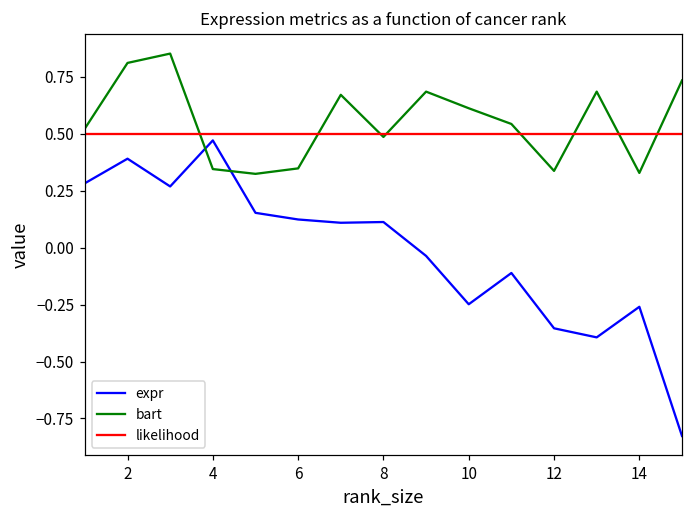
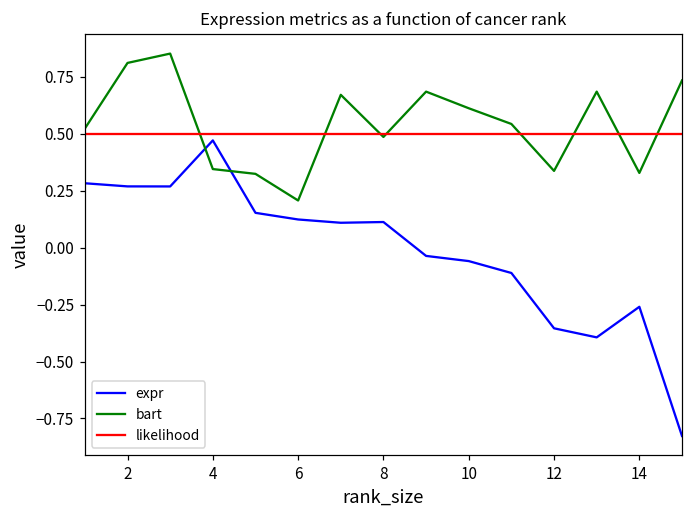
expr, 2: 0.39 -> 0.27
bart, 6: 0.35 -> 0.21
expr, 10: -0.25 -> -0.06
